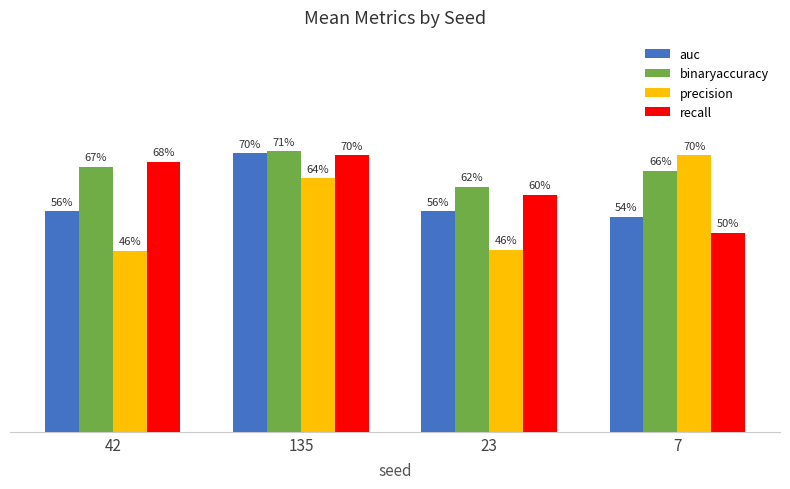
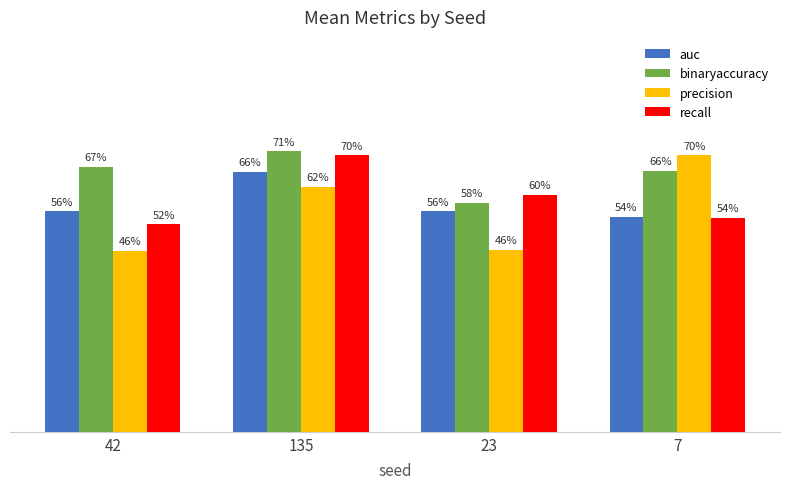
recall, 42: 68% -> 52%
auc, 135: 70% -> 66%
precision, 135: 64% -> 62%
binaryaccuracy, 23: 62% -> 58%
recall, 7: 50% -> 54%
